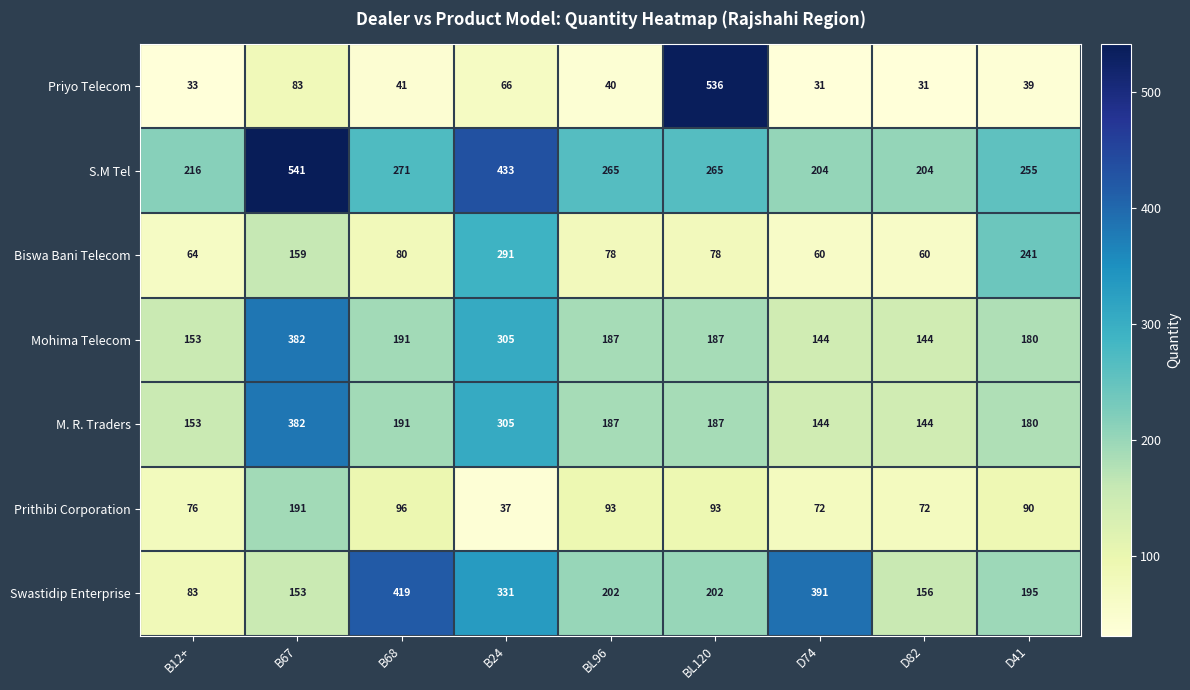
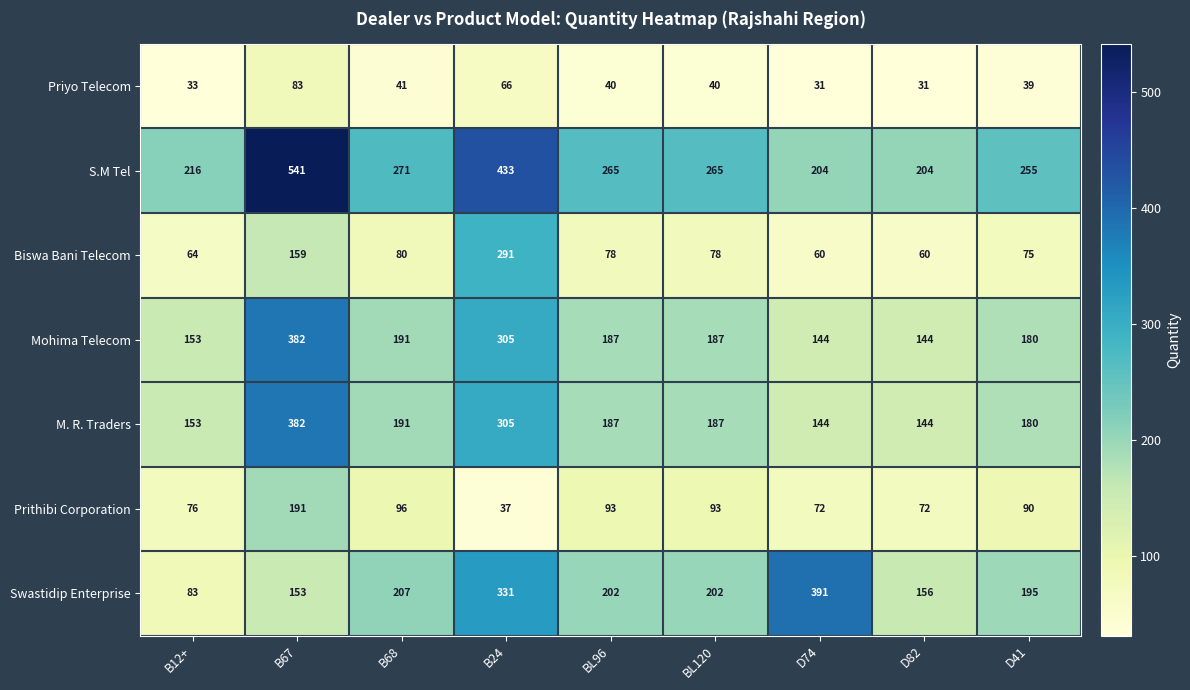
Priyo Telecom, BL120: 536 -> 40
Biswa Bani Telecom, D41: 241 -> 75
Swastidip Enterprise, B68: 419 -> 207
